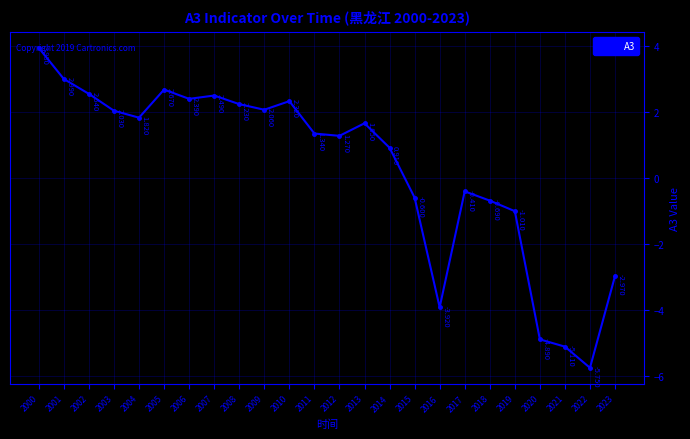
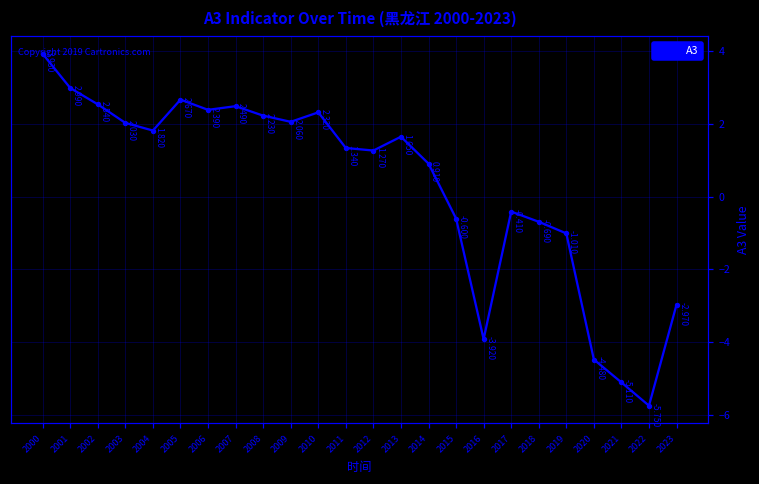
2020: -4.890 -> -4.480
